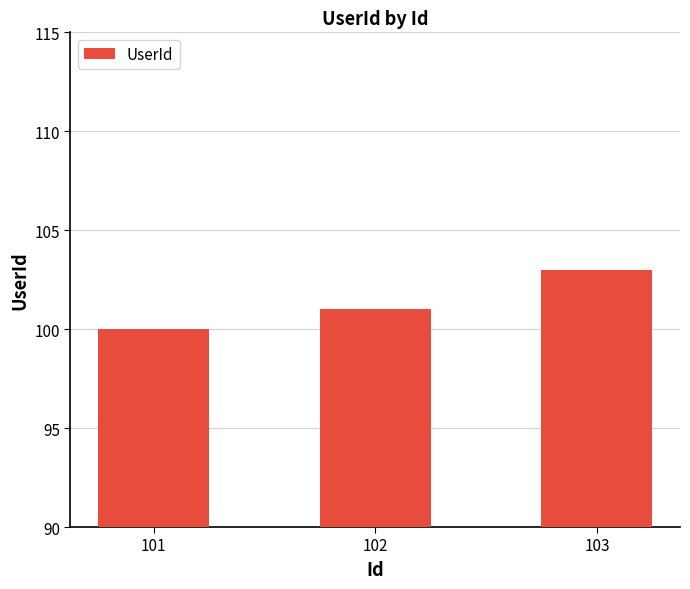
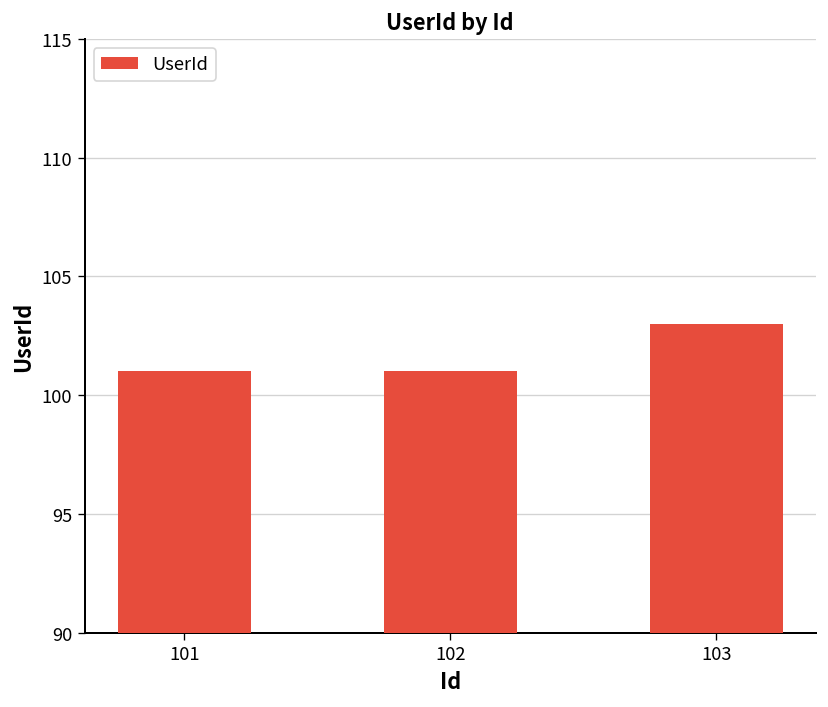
101: 100 -> 101
